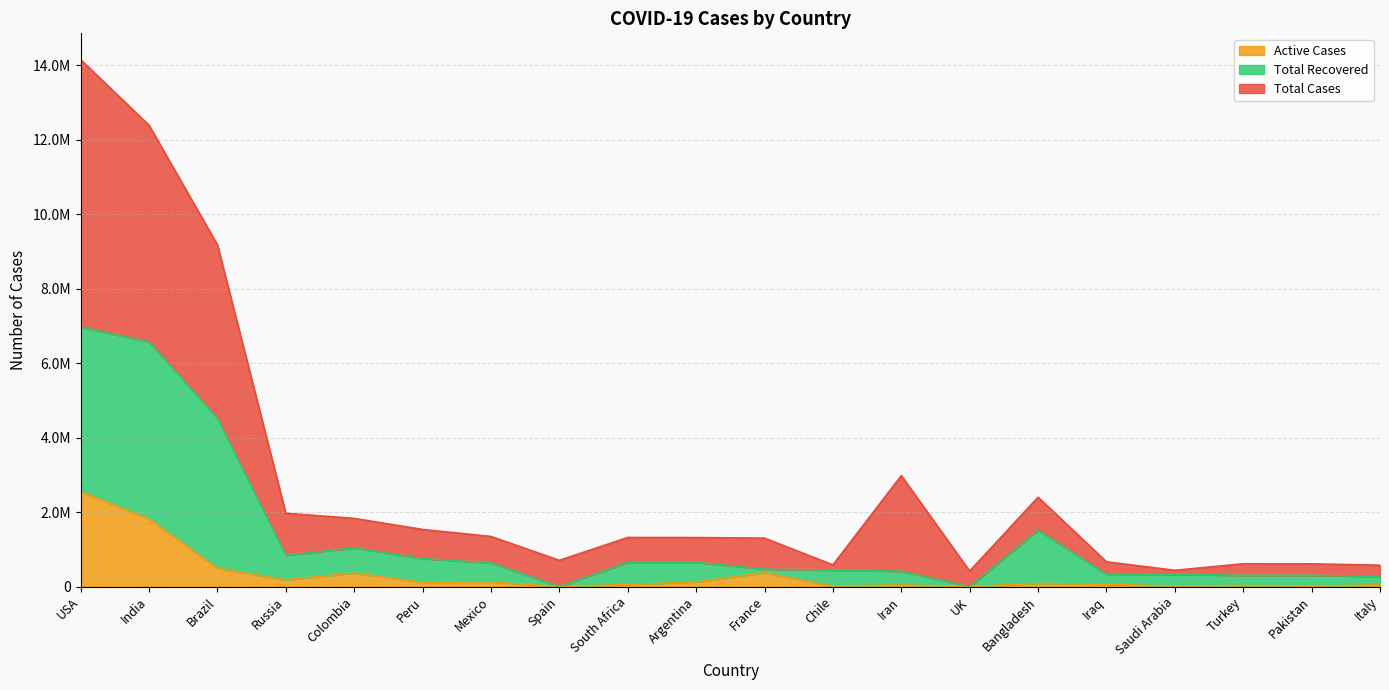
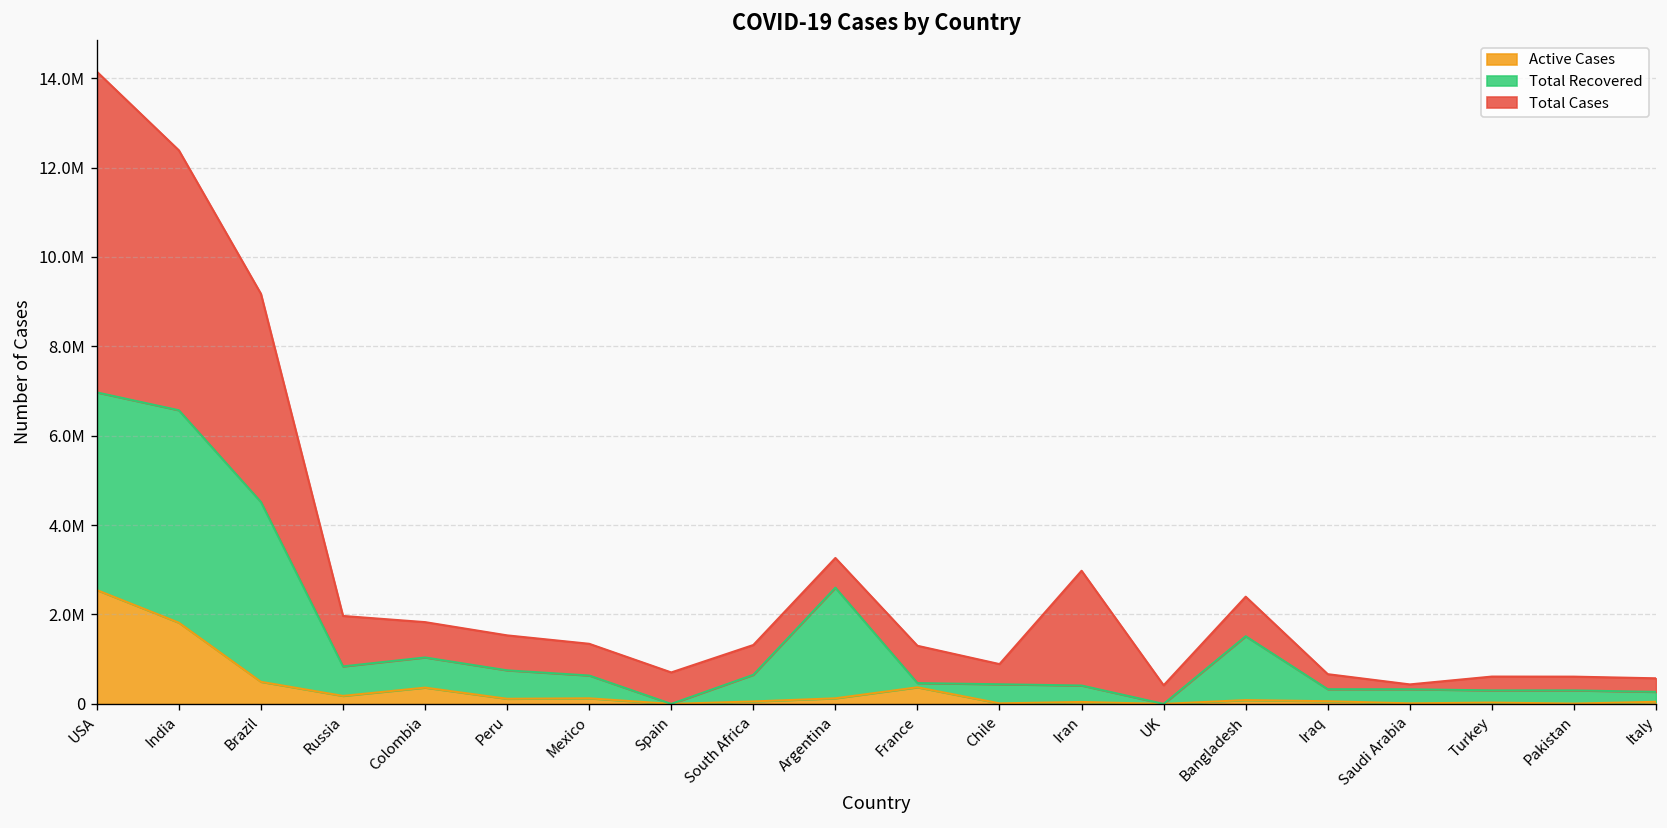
Total Recovered, Argentina: 500000 -> 2500000
Total Cases, Chile: 100000 -> 500000
